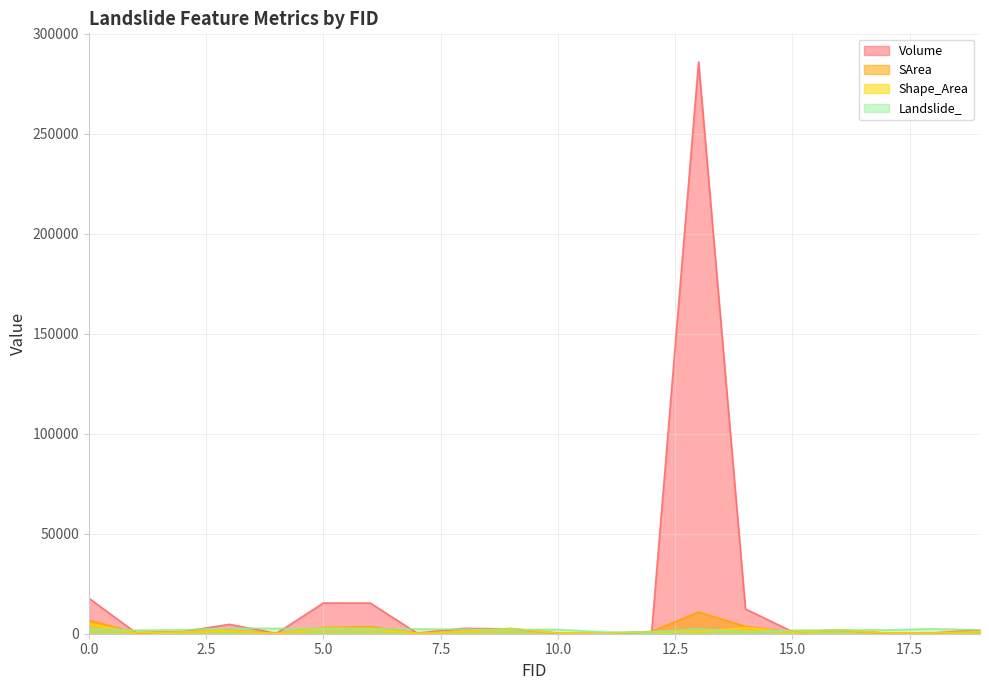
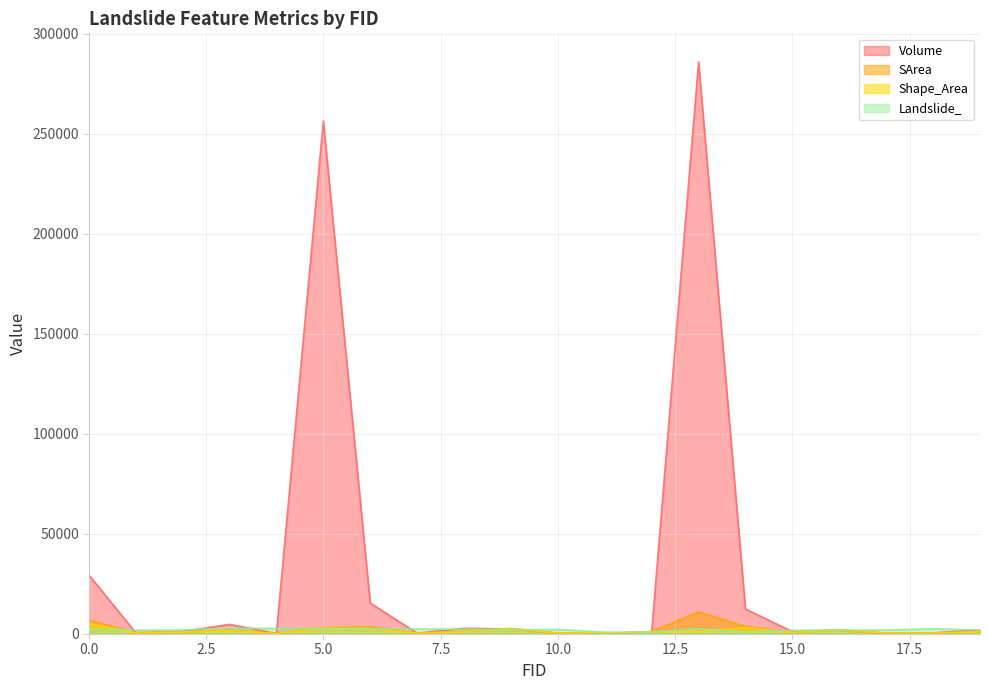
Volume, 0.0: 18000 -> 29000
Volume, 5.0: 15000 -> 256000
